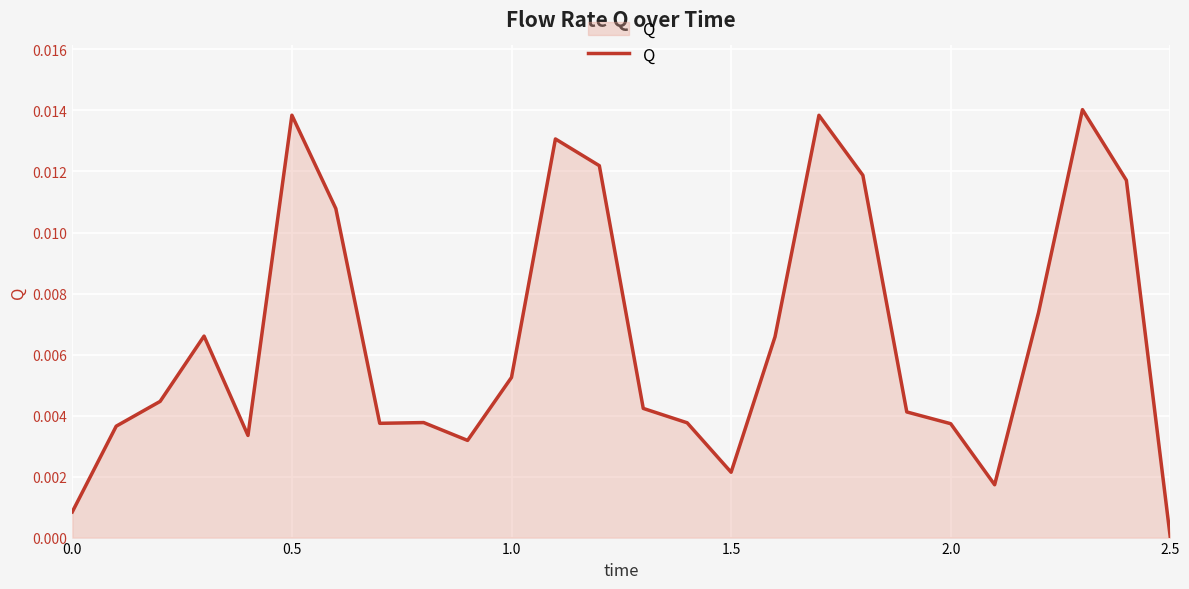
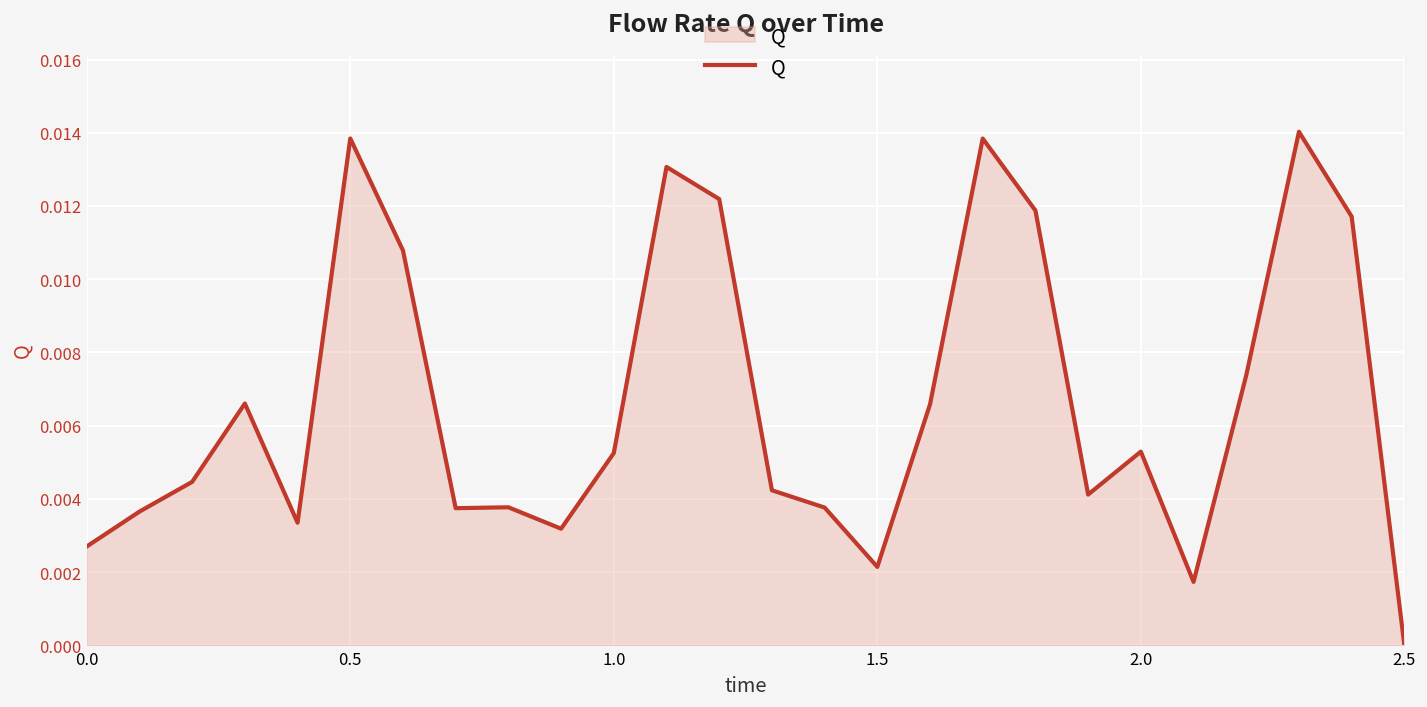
0.0: 0.0008 -> 0.0027
2.0: 0.0037 -> 0.0053
